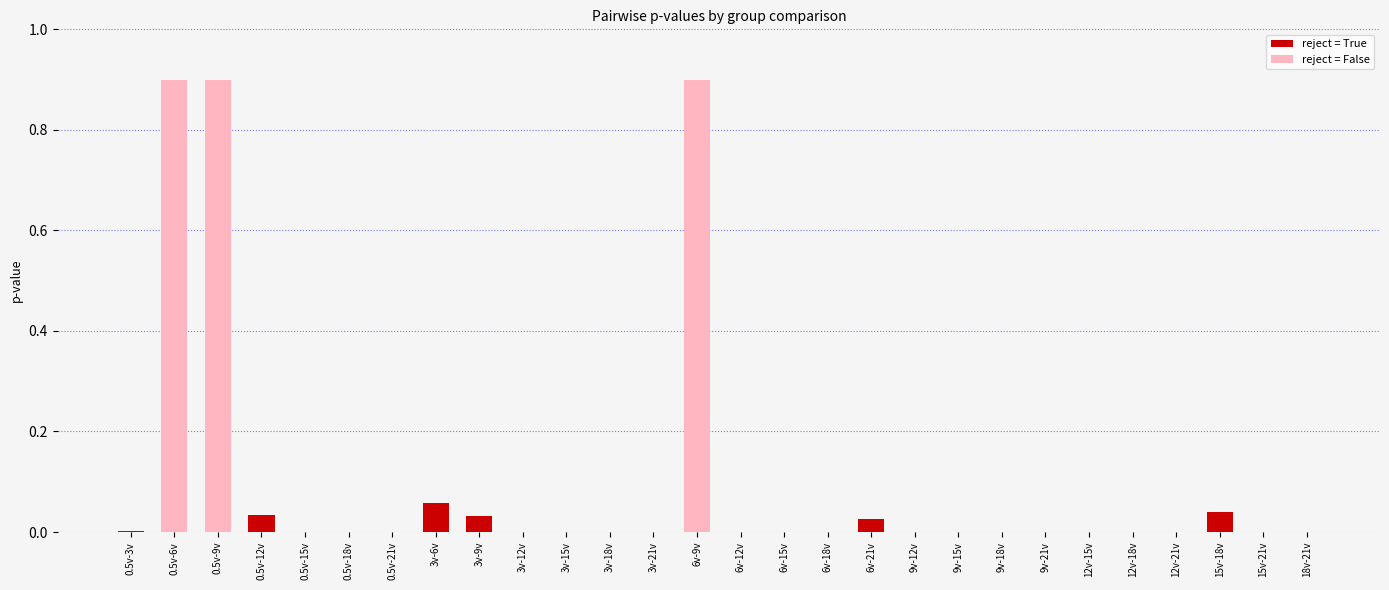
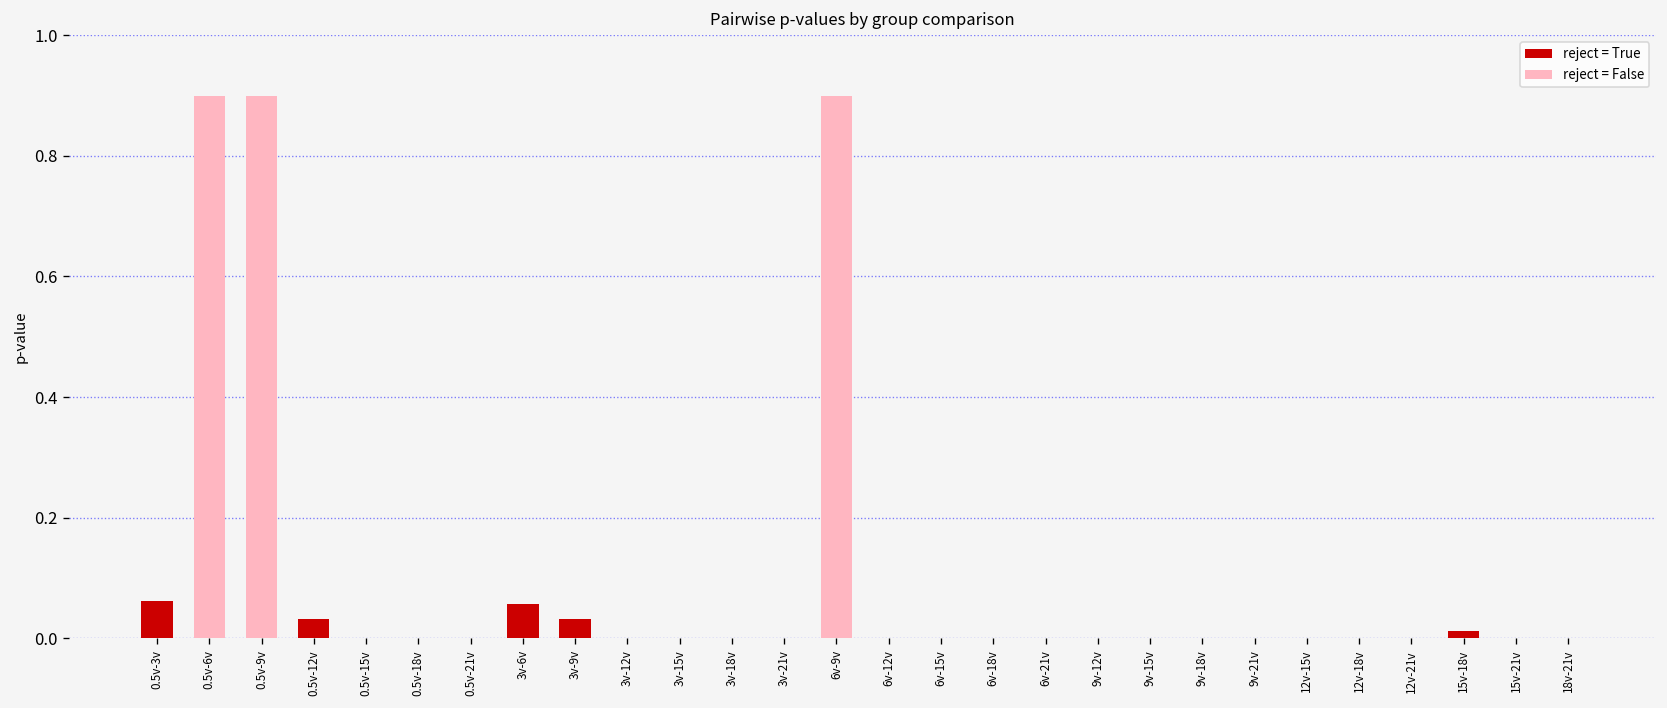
reject = True, 0.5v-3v: 0.00 -> 0.06
reject = True, 6v-21v: 0.03 -> 0.00
reject = True, 15v-18v: 0.04 -> 0.01
